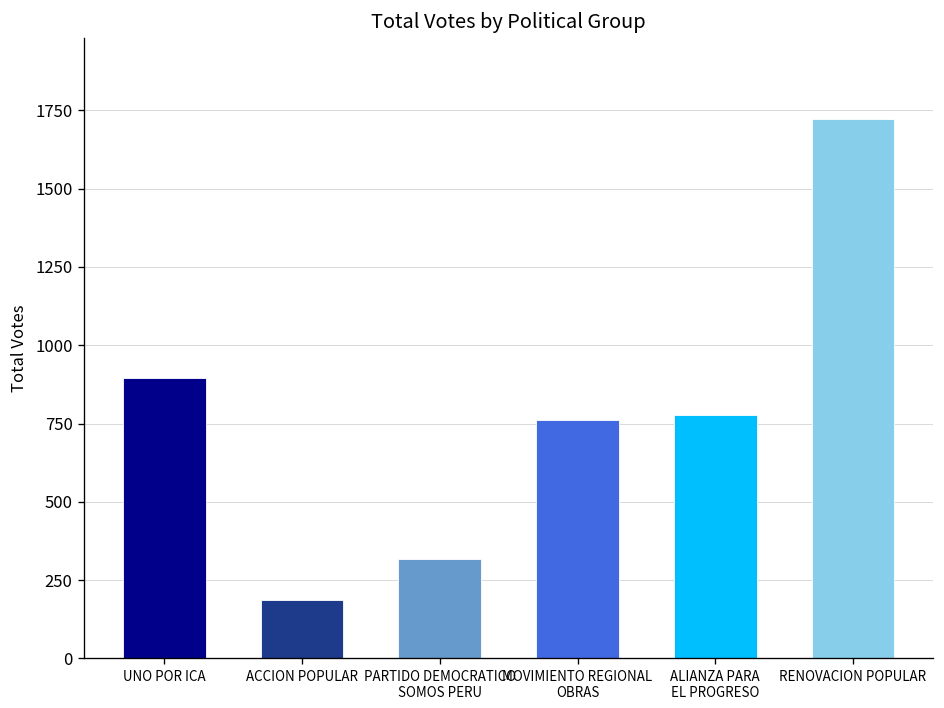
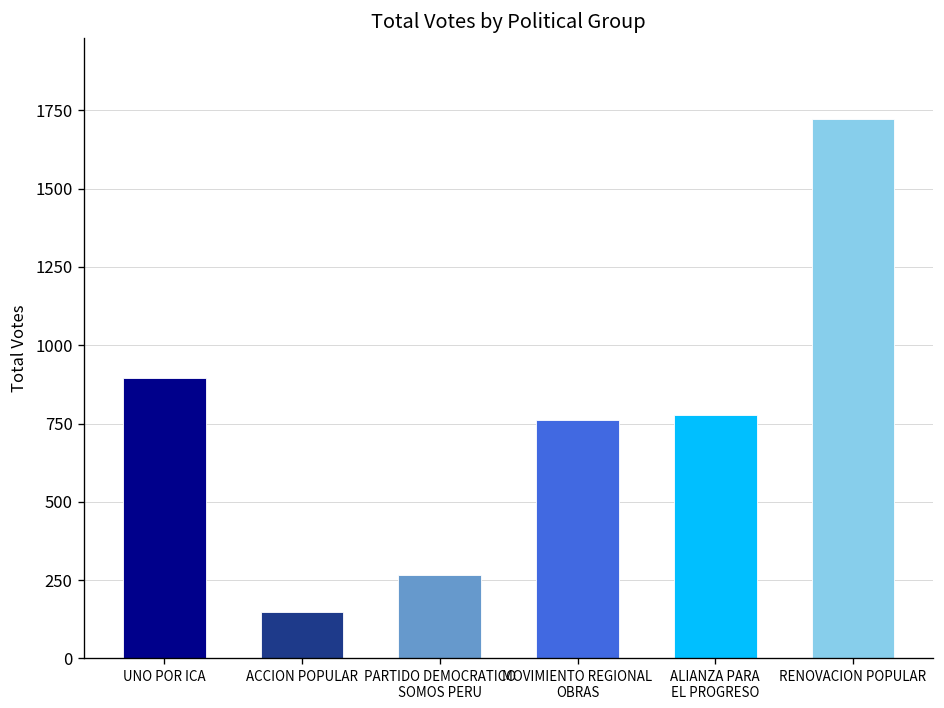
ACCION POPULAR: 190 -> 150
PARTIDO DEMOCRATICO SOMOS PERU: 320 -> 270
